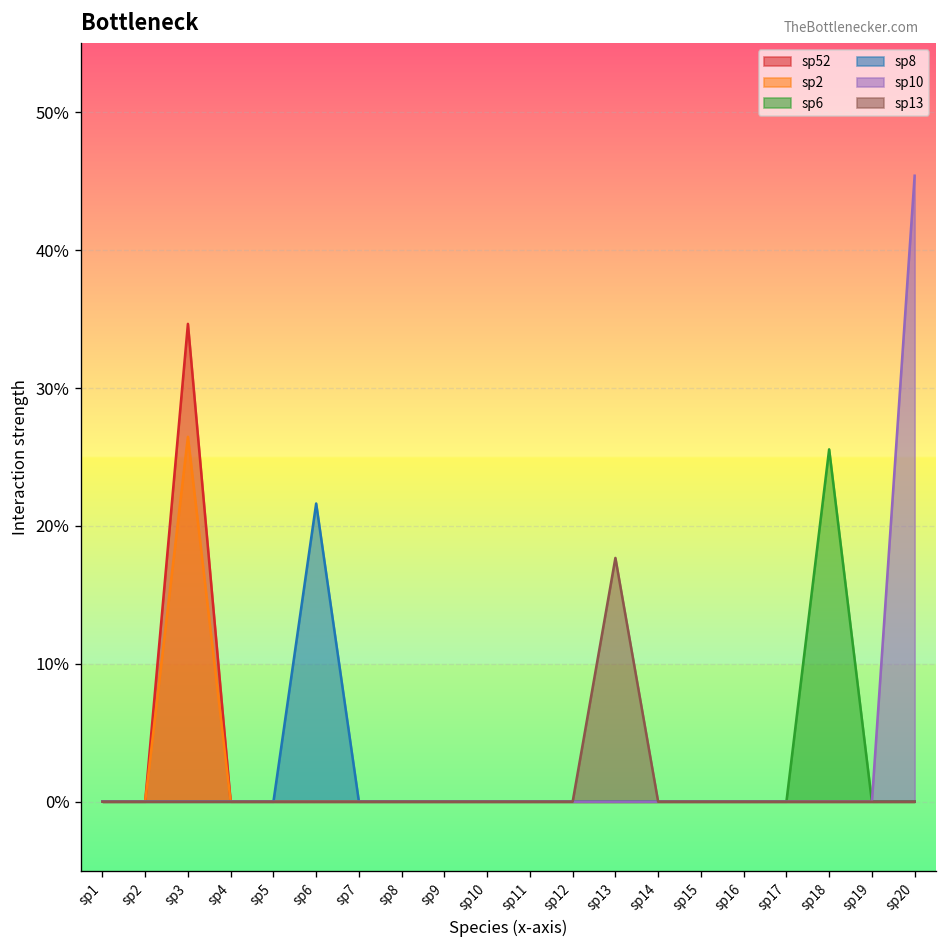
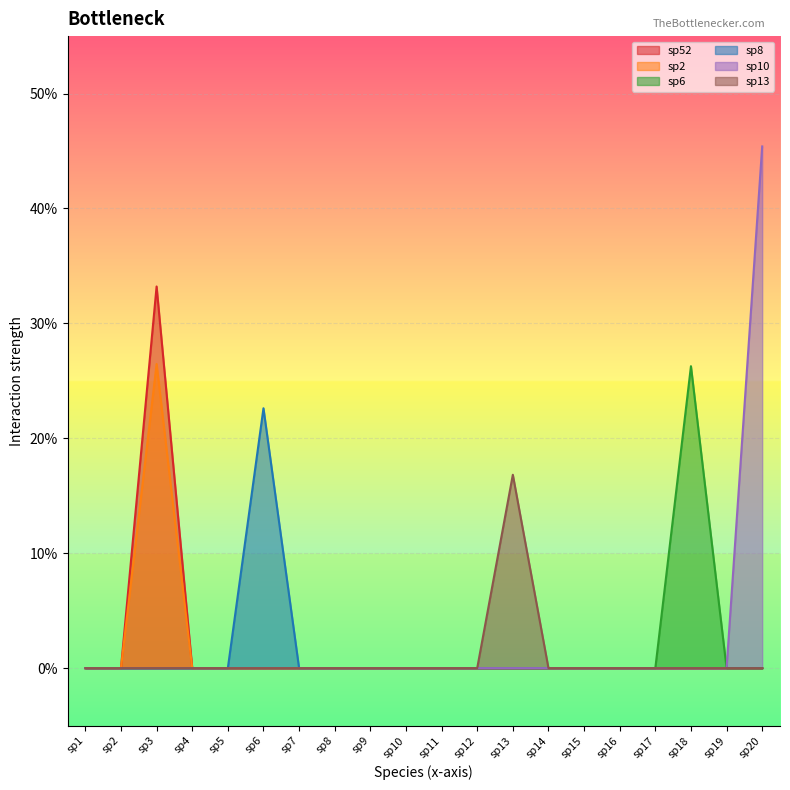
sp52, sp3: 34.7% -> 33.2%
sp8, sp6: 21.6% -> 22.6%
sp13, sp13: 17.7% -> 16.8%
sp6, sp18: 25.6% -> 26.3%
